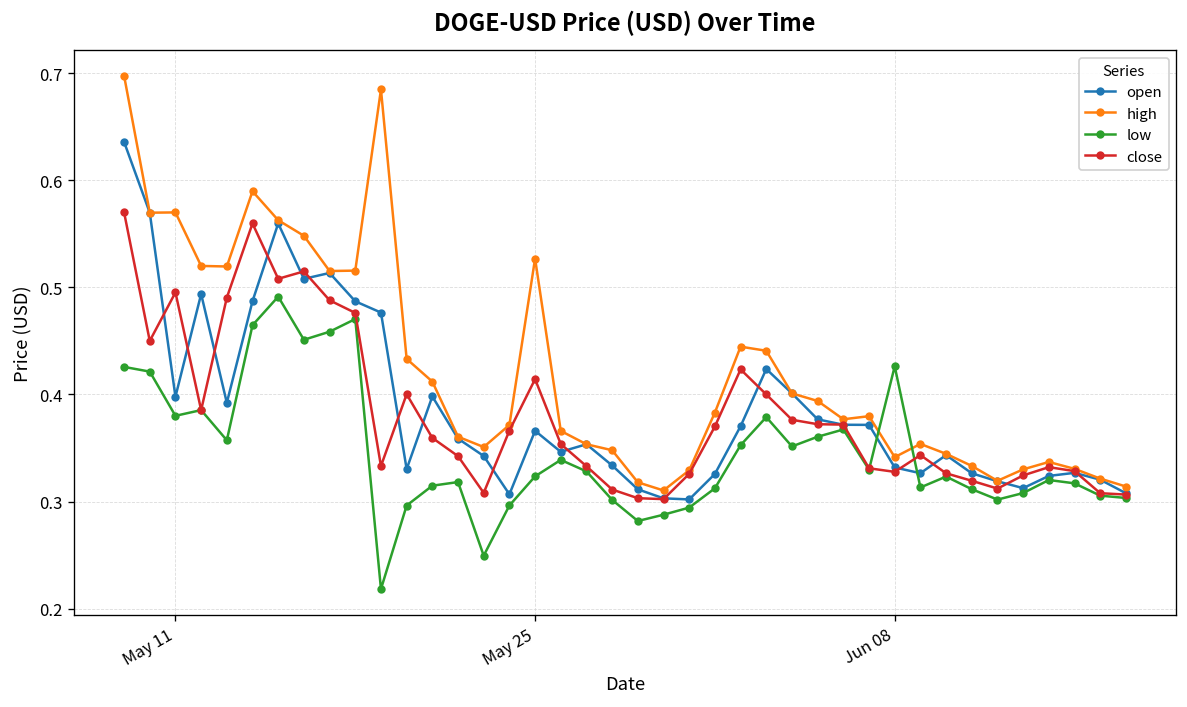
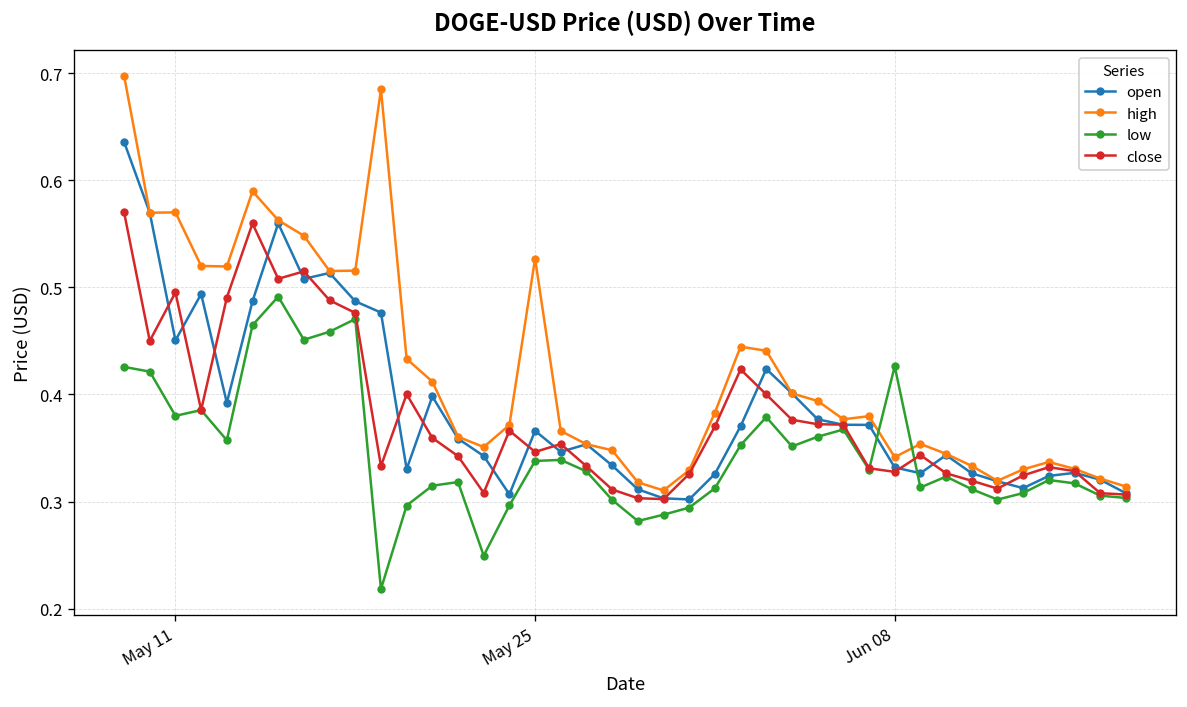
open, May 11: 0.40 -> 0.45
low, May 25: 0.32 -> 0.34
close, May 25: 0.41 -> 0.35
